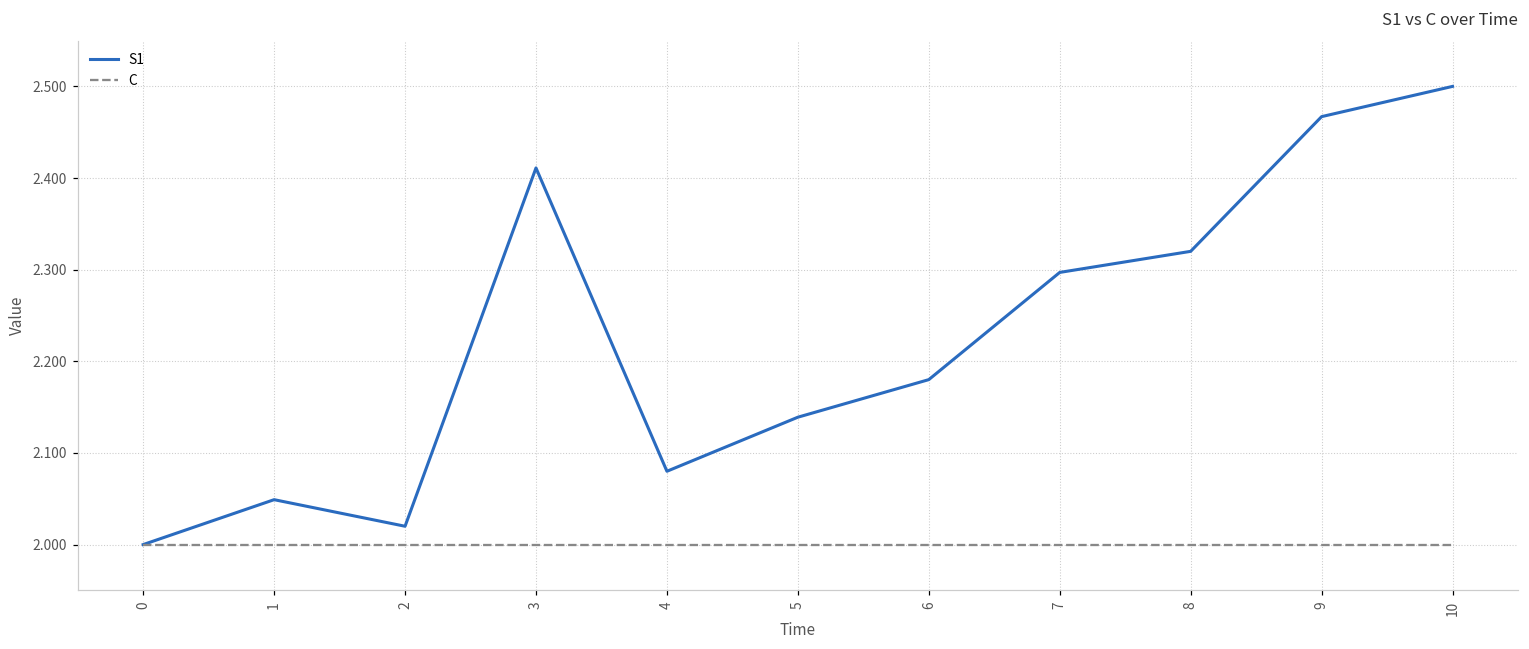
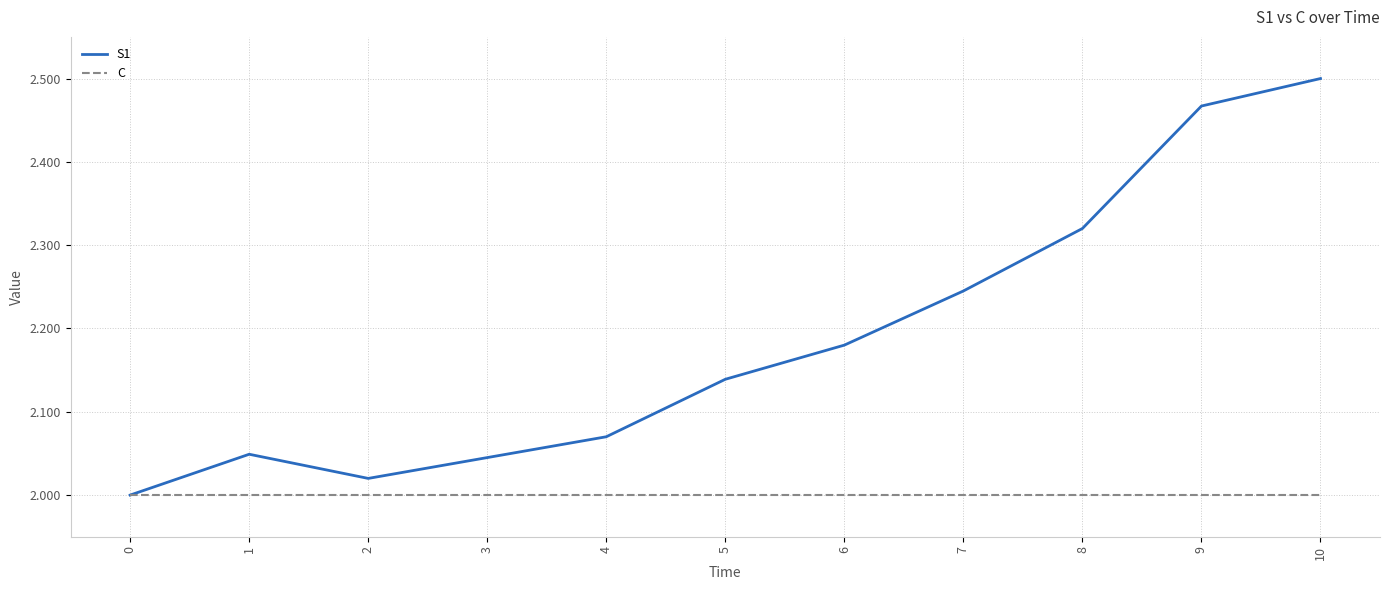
S1, 3: 2.41 -> 2.05
S1, 4: 2.08 -> 2.07
S1, 7: 2.30 -> 2.25
